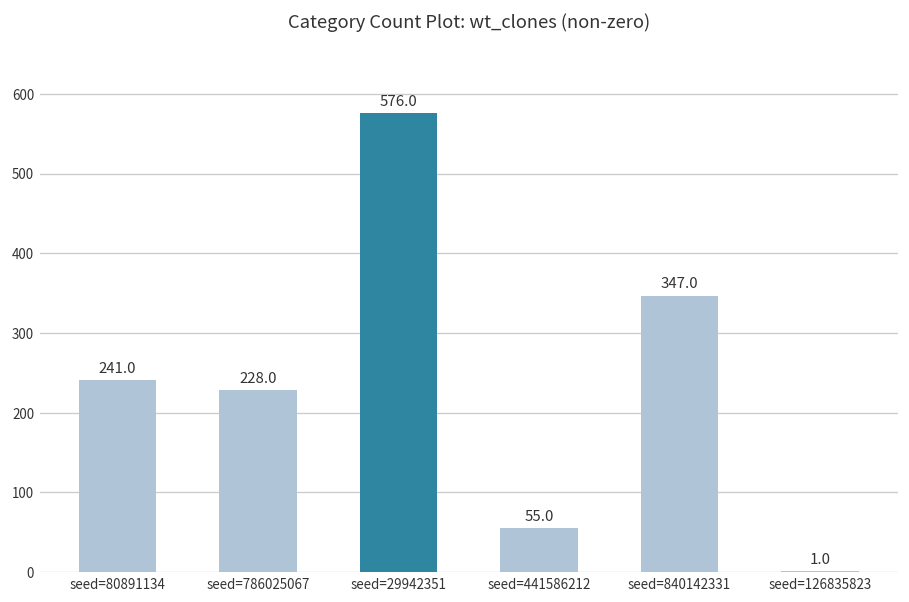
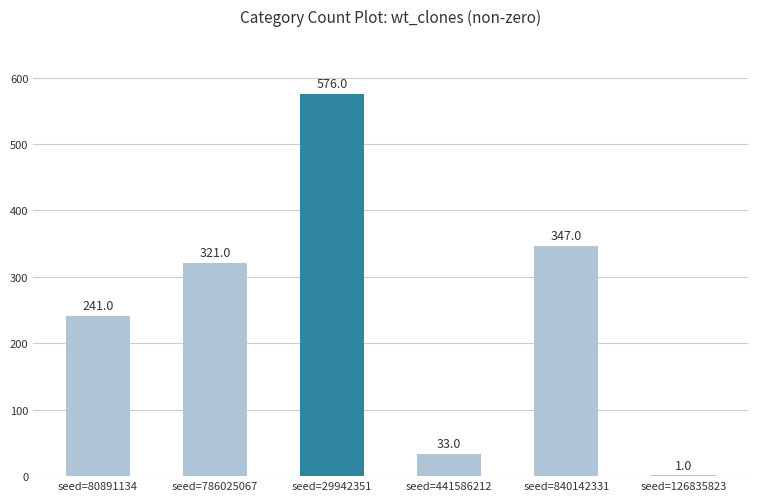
seed=786025067: 228.0 -> 321.0
seed=441586212: 55.0 -> 33.0
